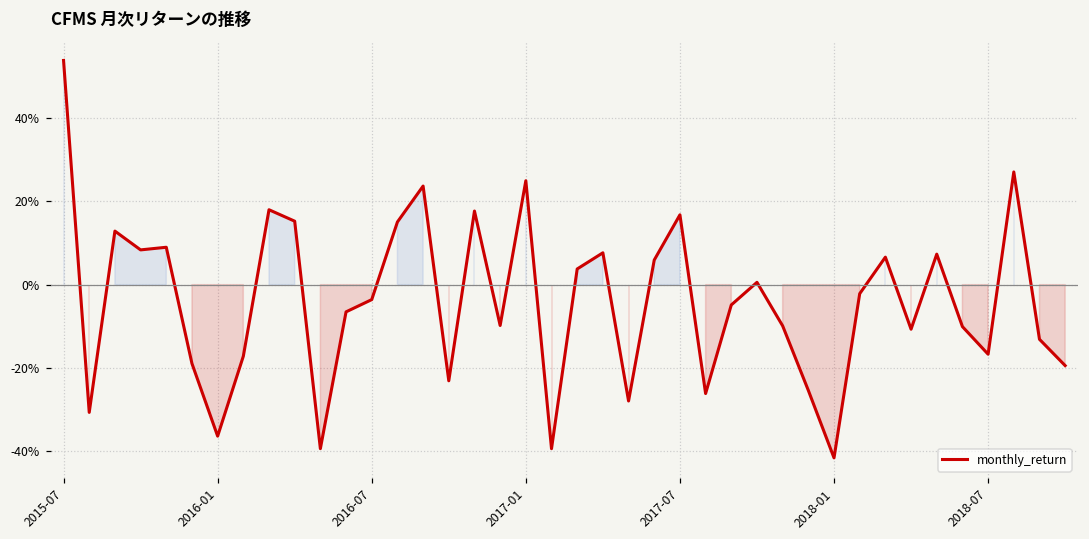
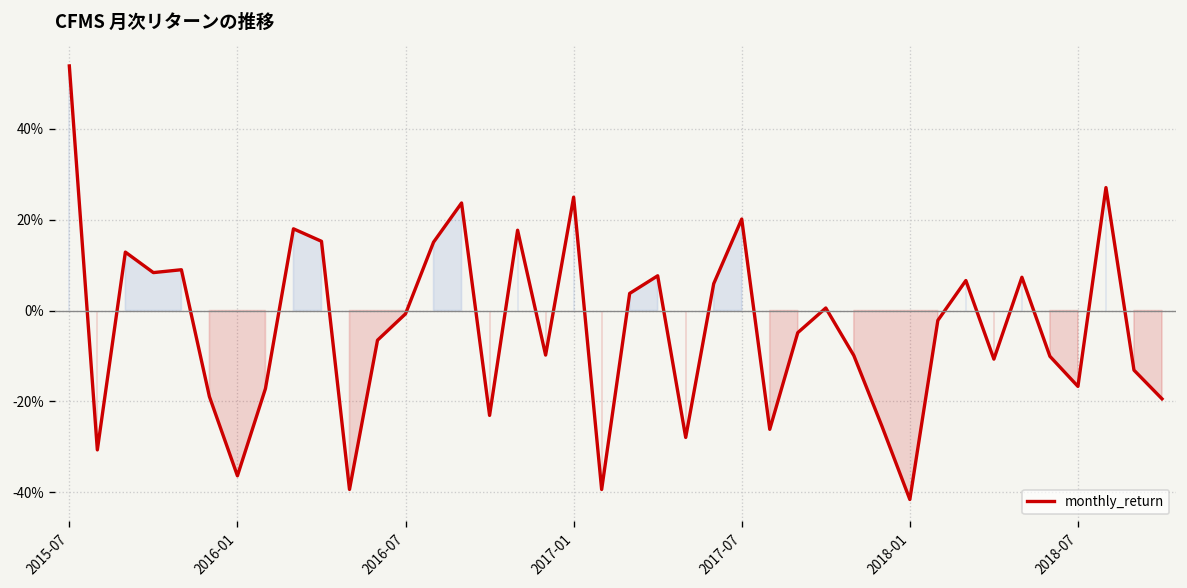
2016-07: -4% -> -1%
2017-07: 17% -> 20%
